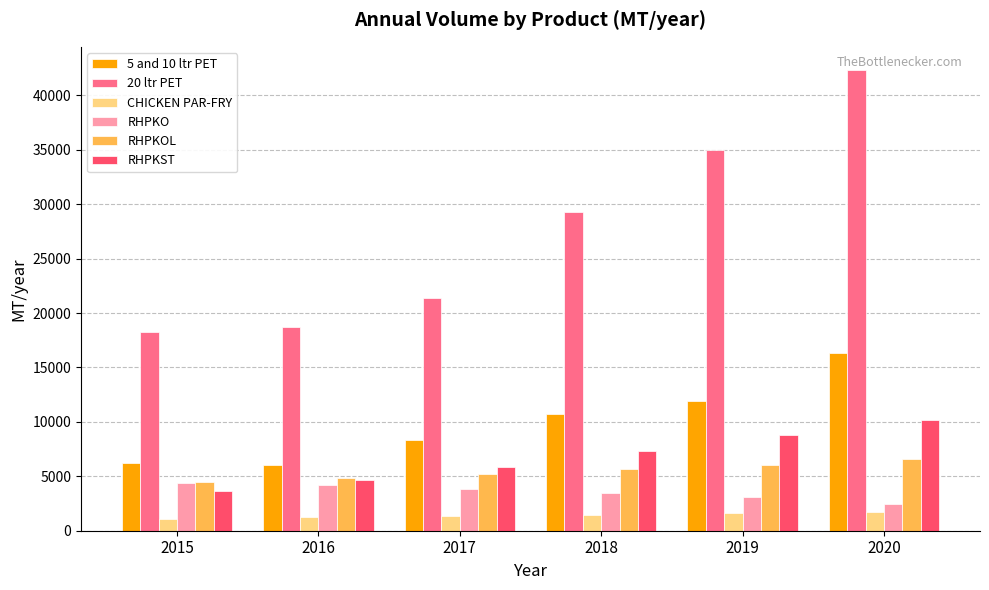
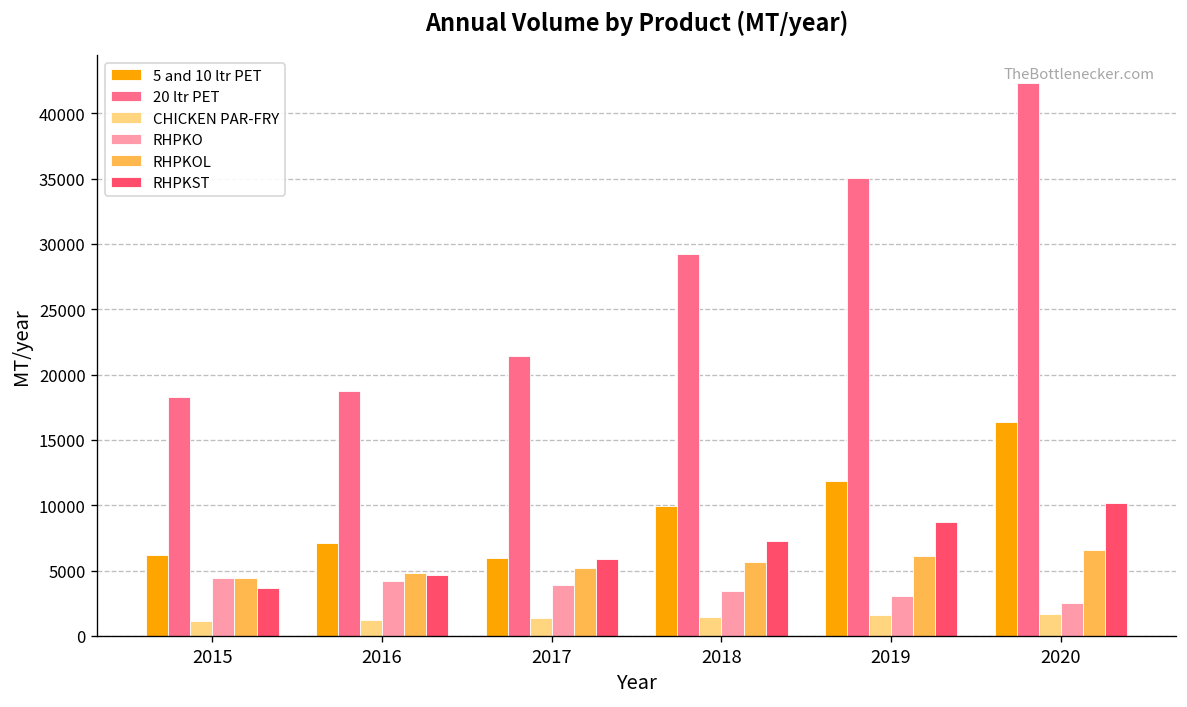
5 and 10 ltr PET, 2016: 6100 -> 7100
5 and 10 ltr PET, 2017: 8300 -> 5900
5 and 10 ltr PET, 2018: 10800 -> 9900
